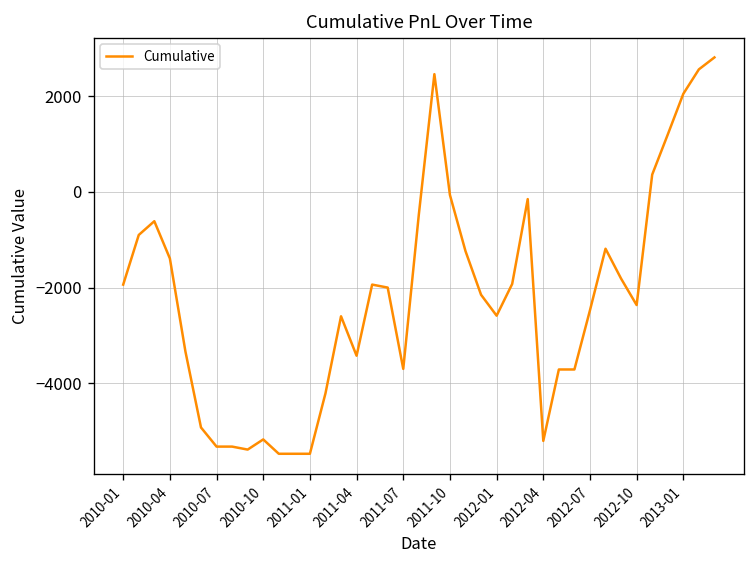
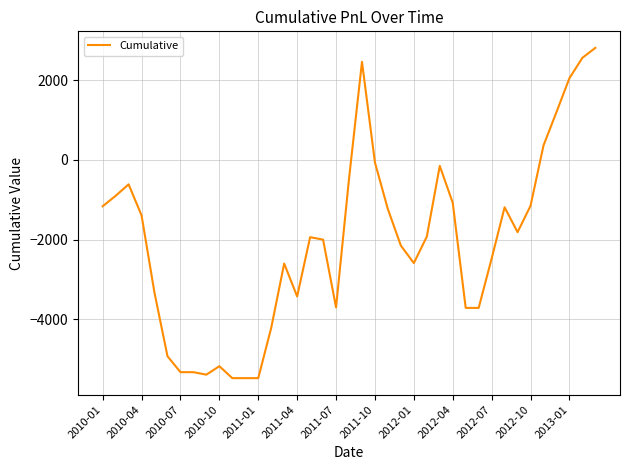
2010-01: -1900 -> -1200
2012-04: -5200 -> -1100
2012-10: -2400 -> -1200
